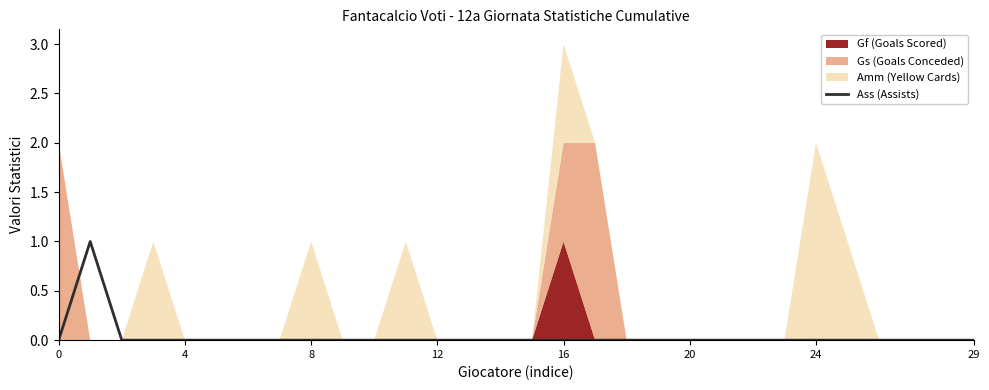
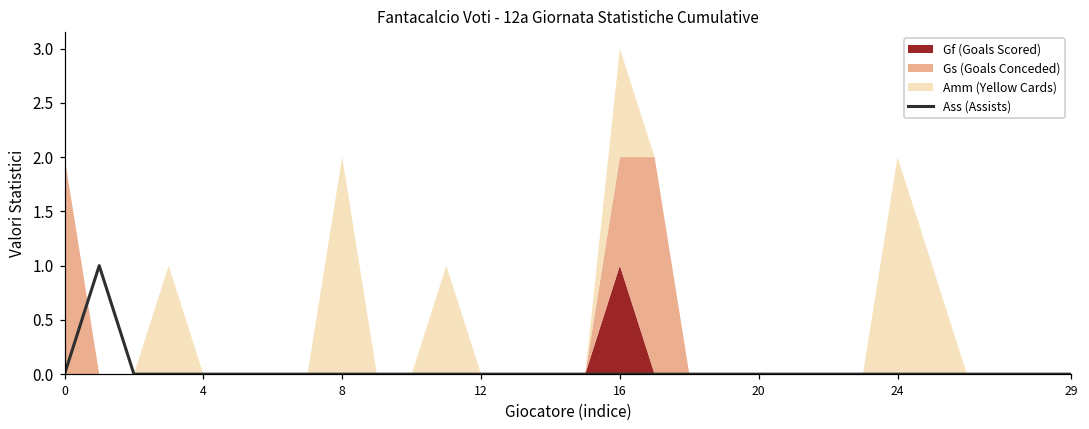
Amm (Yellow Cards), 8: 1 -> 2
